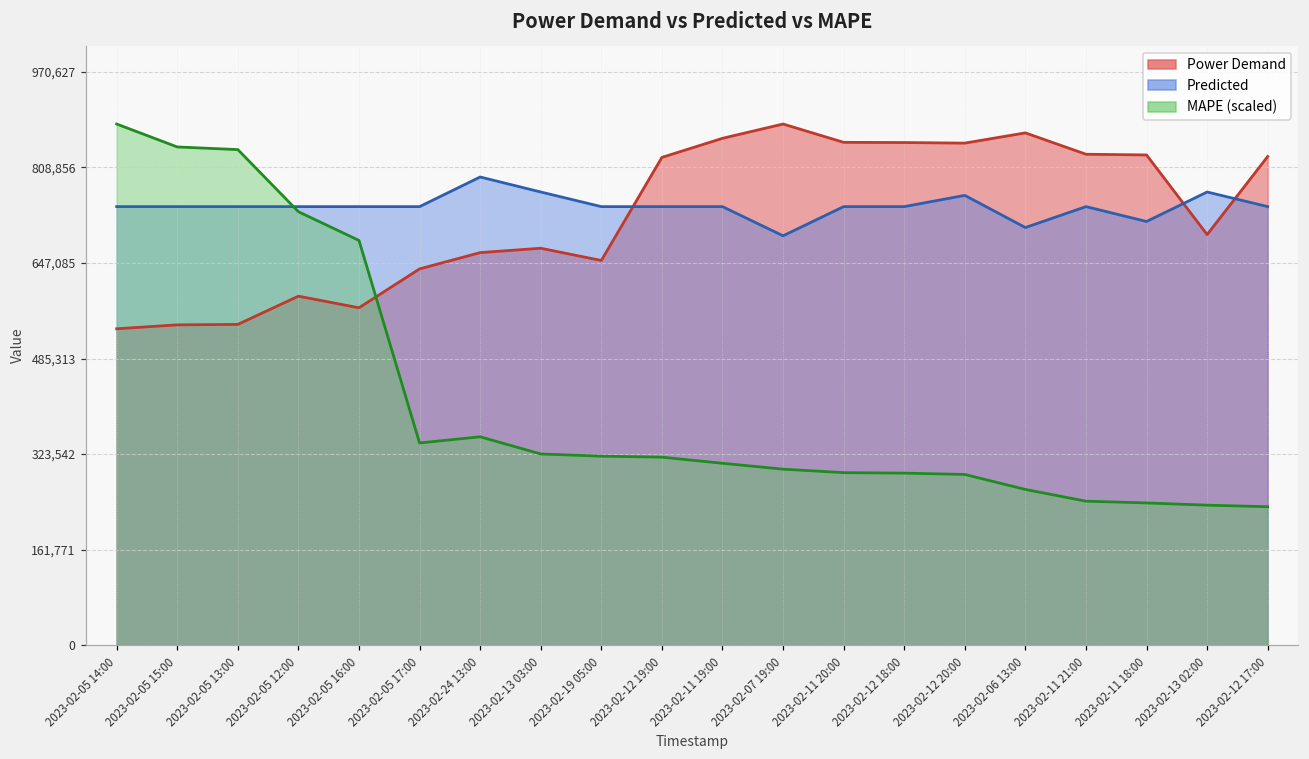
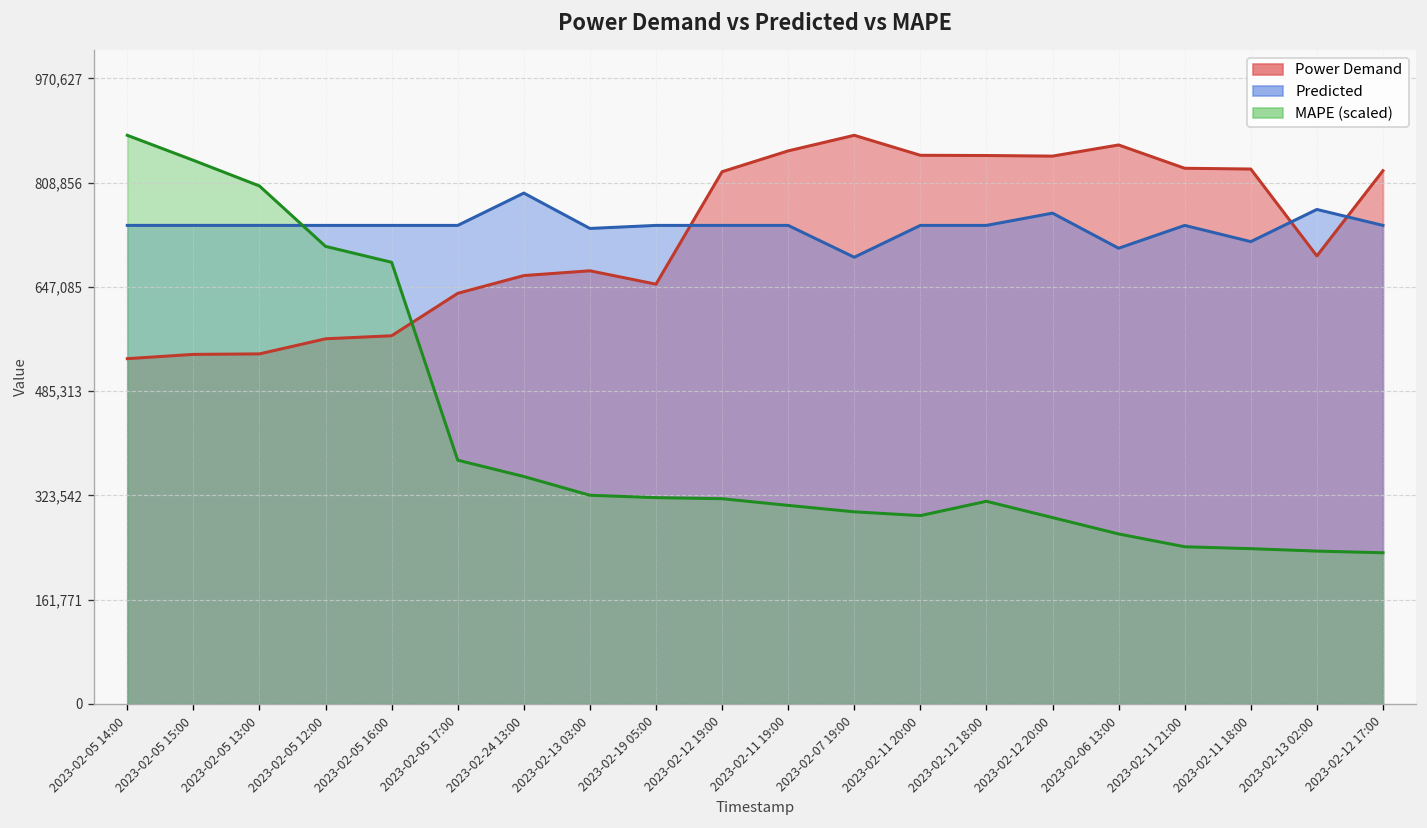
MAPE (scaled), 2023-02-05 13:00: 840,000 -> 800,000
Power Demand, 2023-02-05 12:00: 590,000 -> 570,000
MAPE (scaled), 2023-02-05 12:00: 730,000 -> 710,000
MAPE (scaled), 2023-02-05 17:00: 340,000 -> 380,000
Predicted, 2023-02-13 03:00: 770,000 -> 740,000
MAPE (scaled), 2023-02-12 18:00: 290,000 -> 310,000
